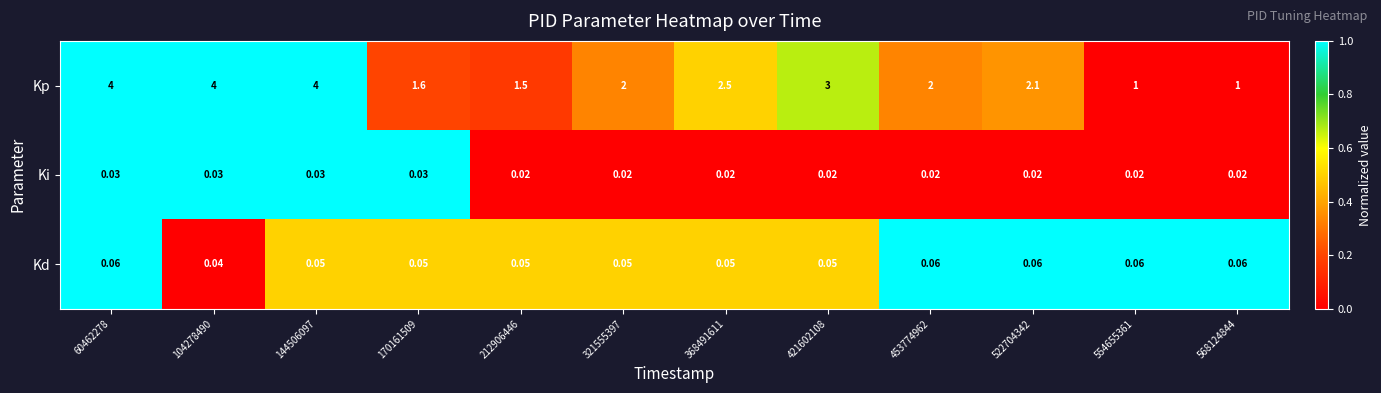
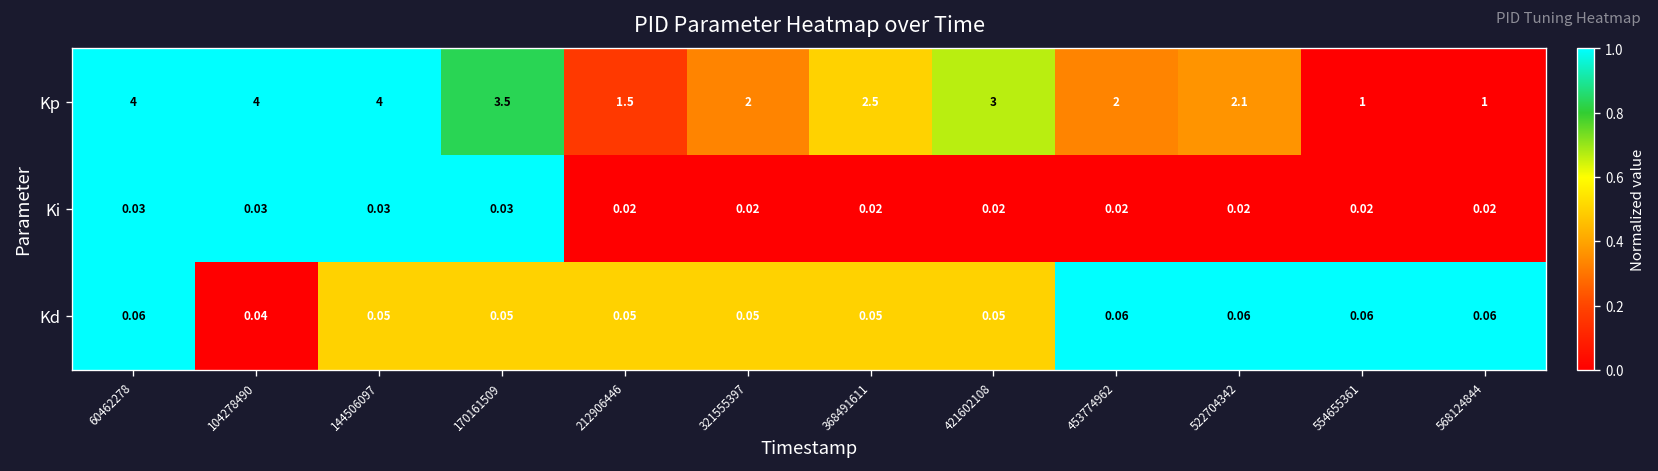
Kp, 170161509: 1.6 -> 3.5
